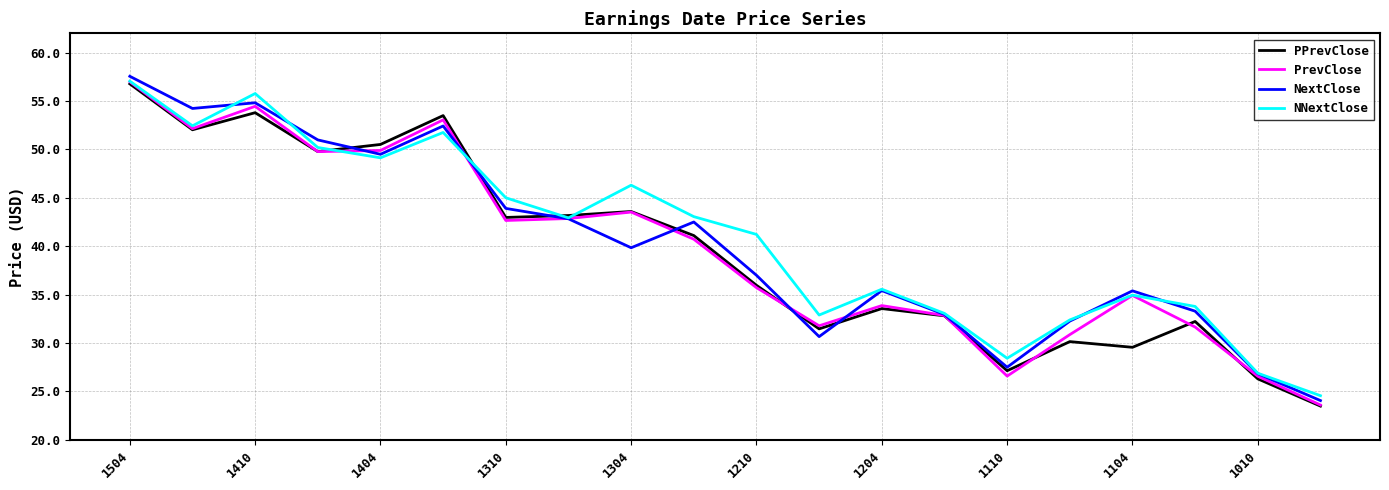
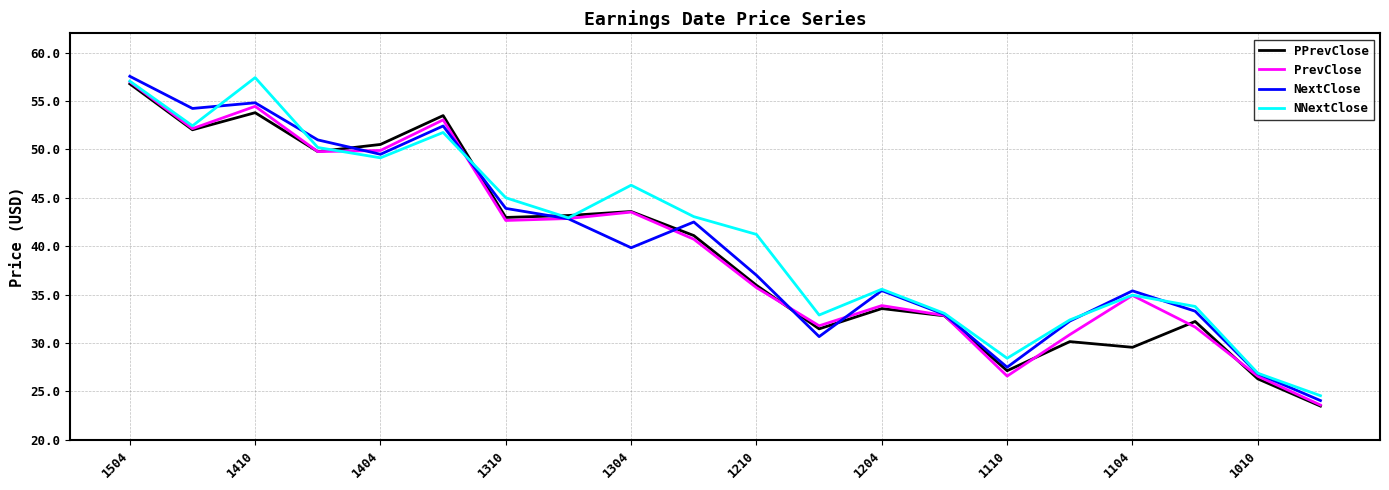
NNextClose, 1410: 56 -> 57
